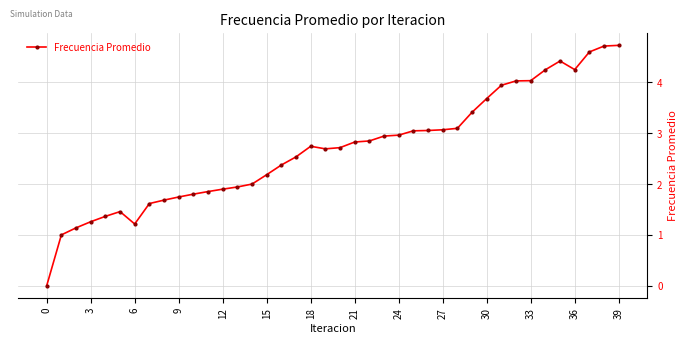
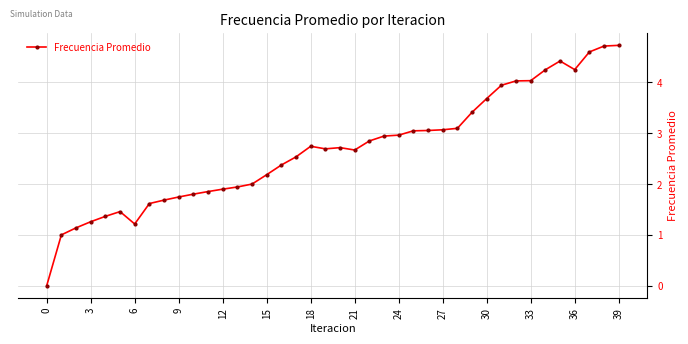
21: 2.8 -> 2.7
